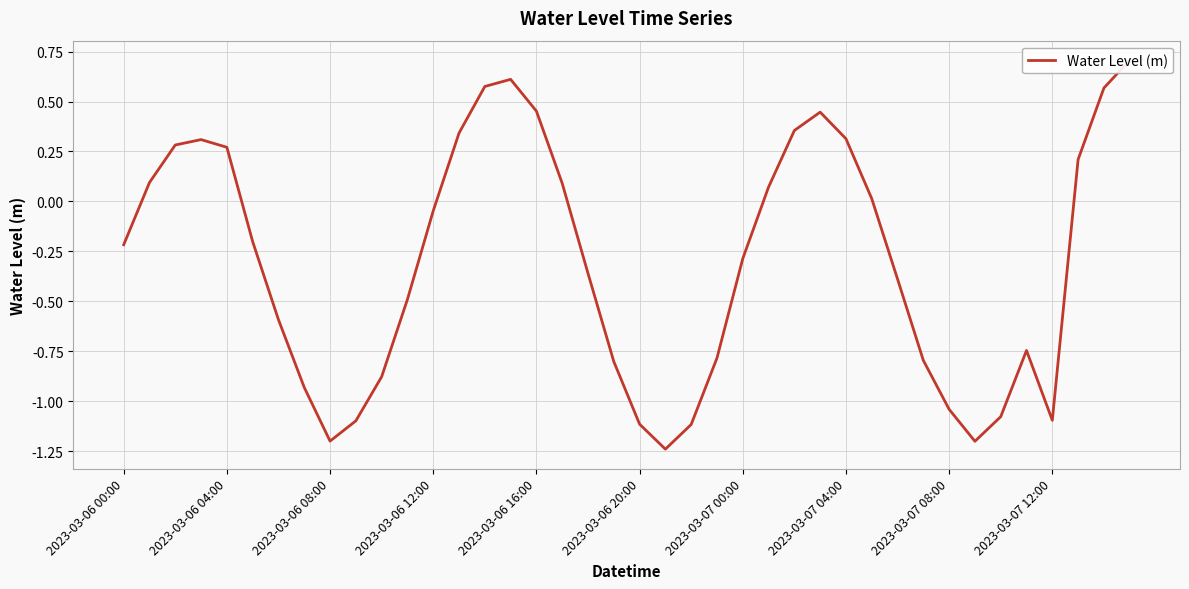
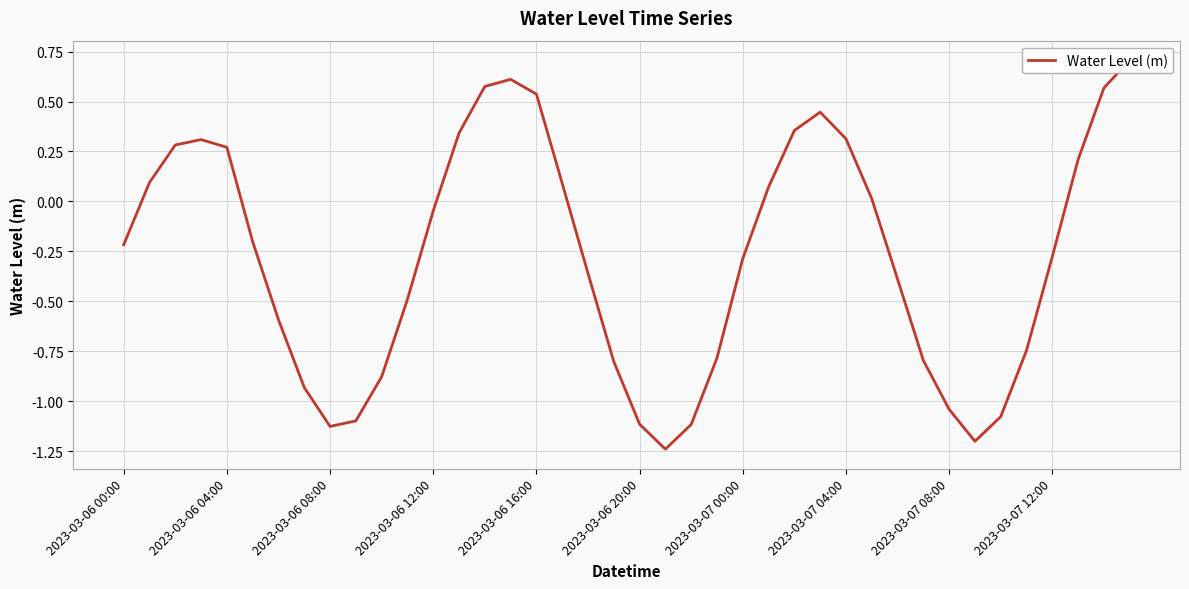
2023-03-06 08:00: -1.20 -> -1.13
2023-03-06 16:00: 0.45 -> 0.54
2023-03-07 12:00: -1.09 -> -0.28
